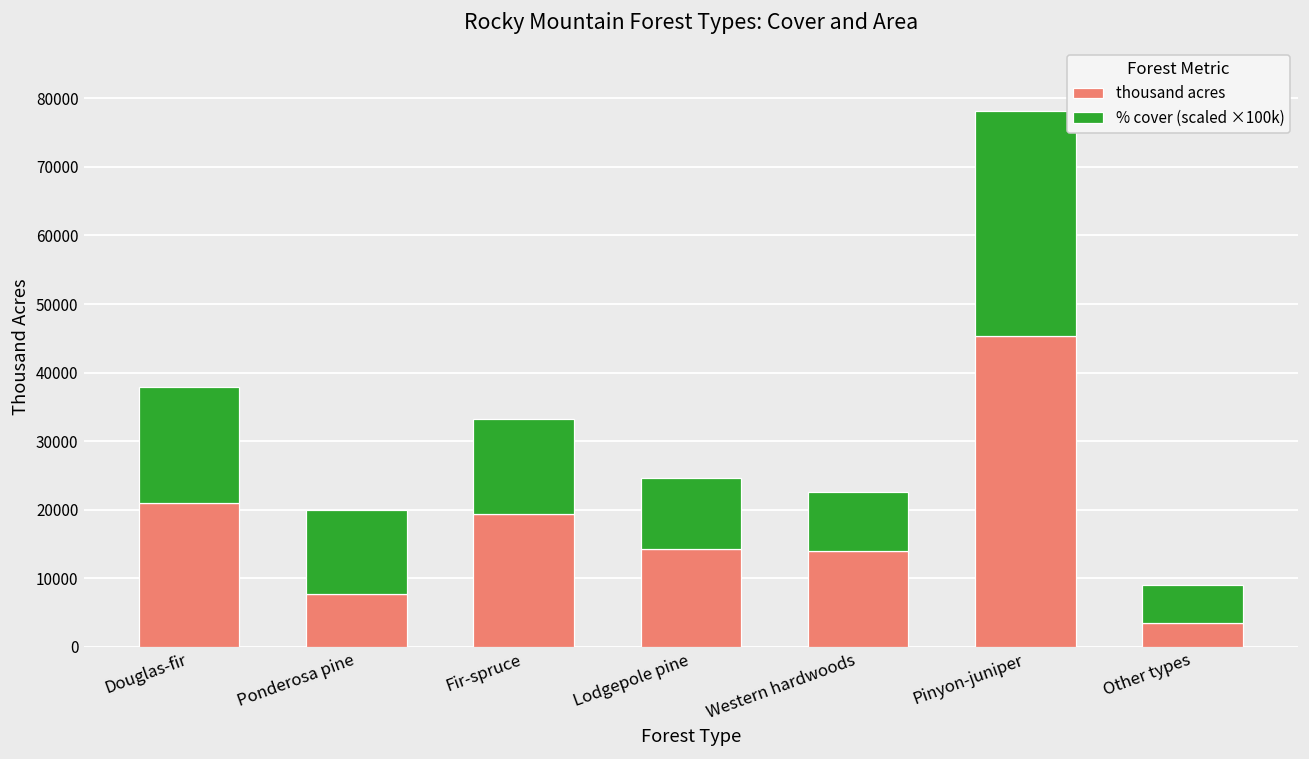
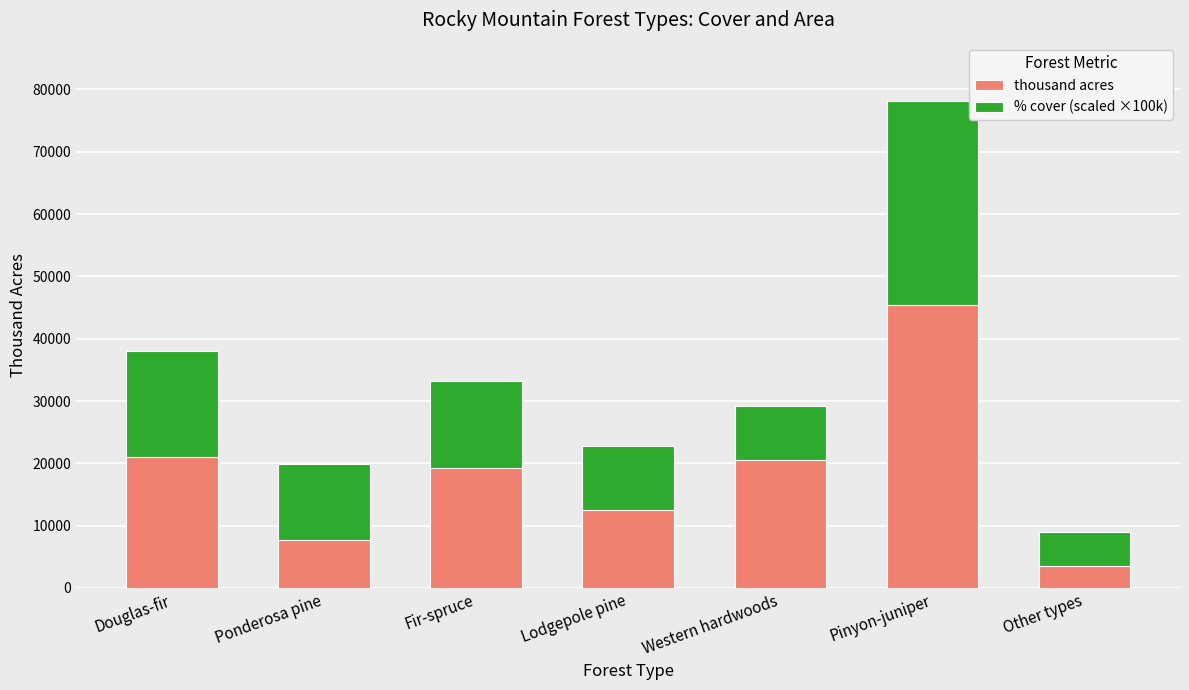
thousand acres, Lodgepole pine: 14000 -> 13000
thousand acres, Western hardwoods: 14000 -> 20000
